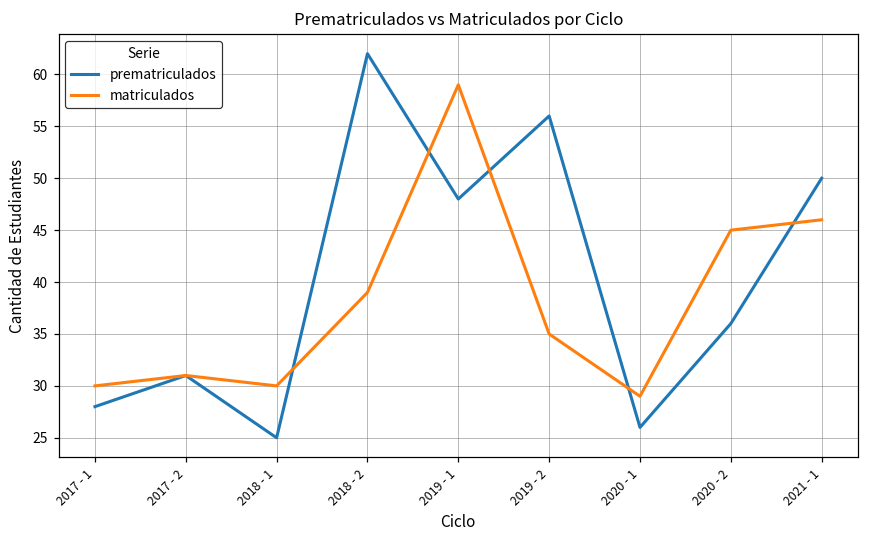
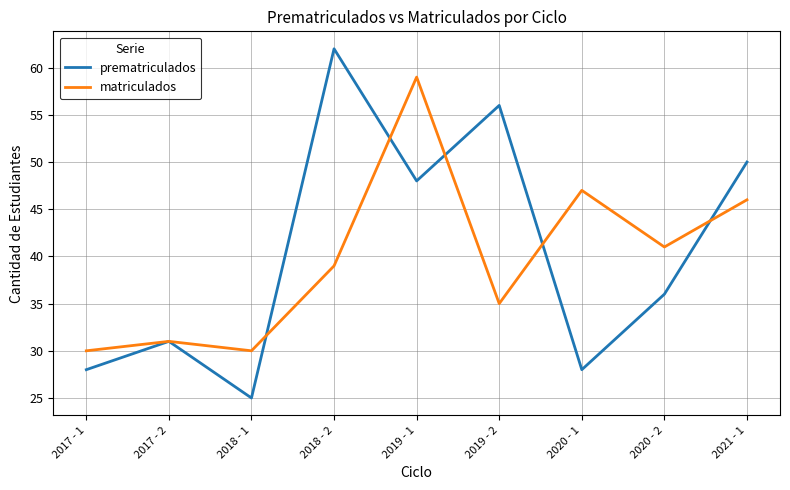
prematriculados, 2020 - 1: 26 -> 28
matriculados, 2020 - 1: 29 -> 47
matriculados, 2020 - 2: 45 -> 41
